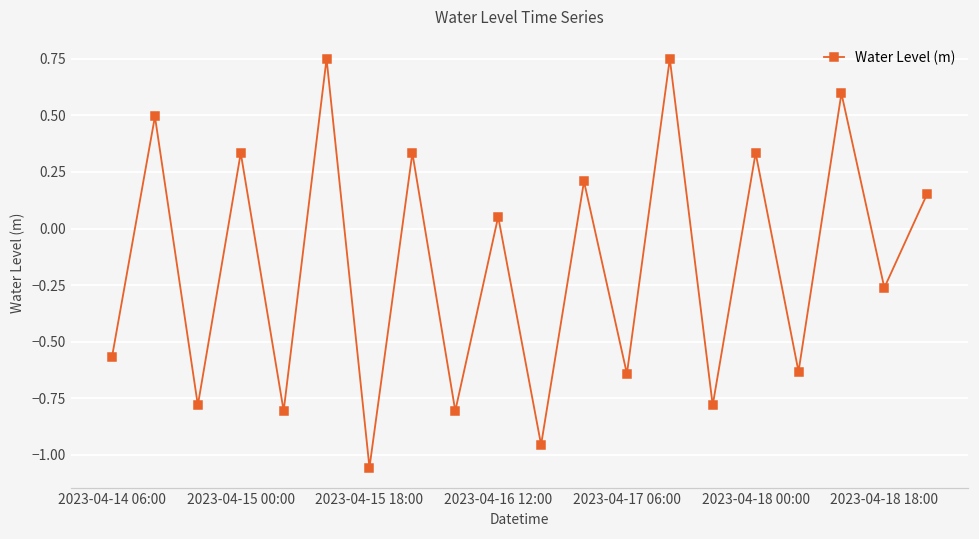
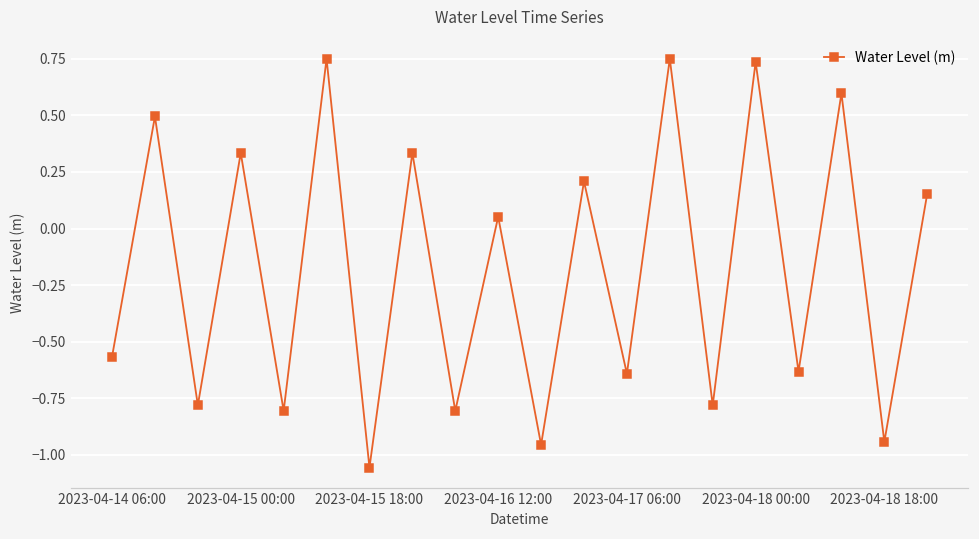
2023-04-18 00:00: 0.33 -> 0.74
2023-04-18 18:00: -0.26 -> -0.94
